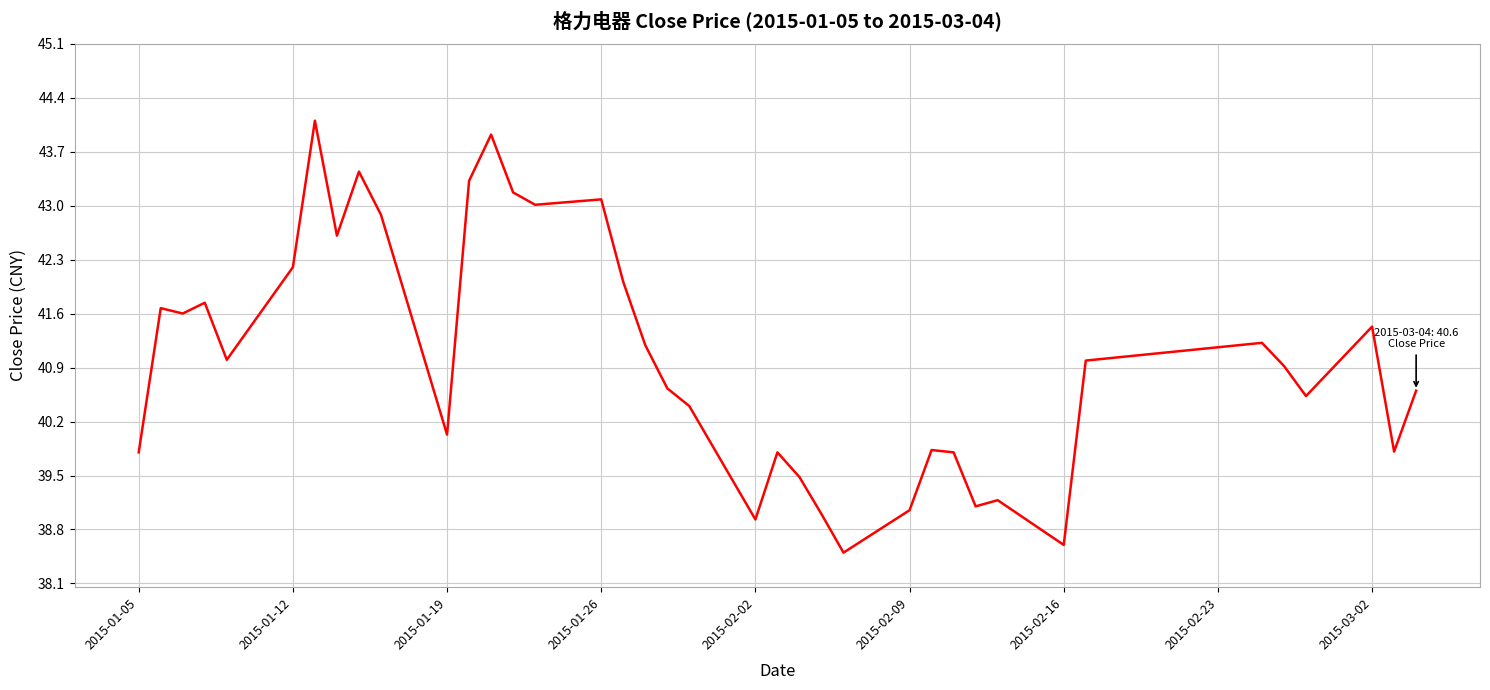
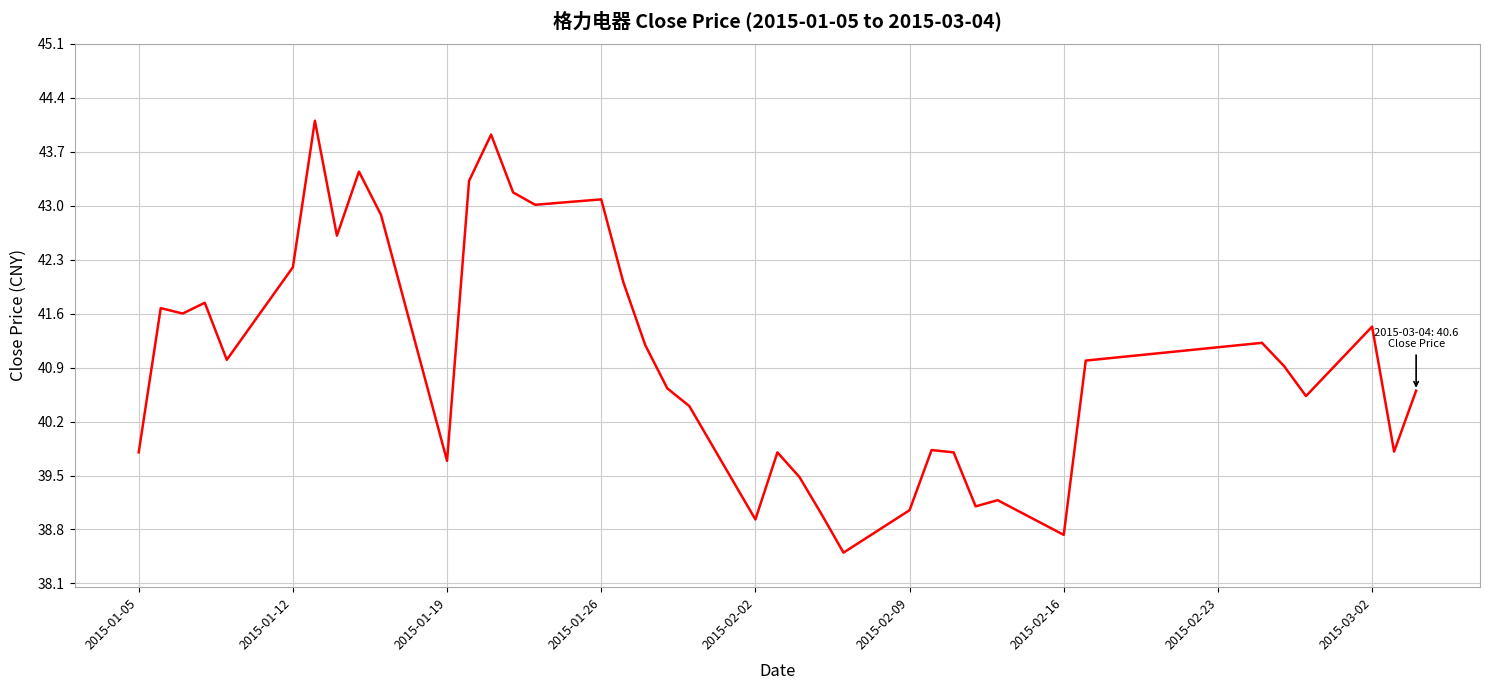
2015-01-19: 40.0 -> 39.7
2015-02-16: 38.6 -> 38.7
